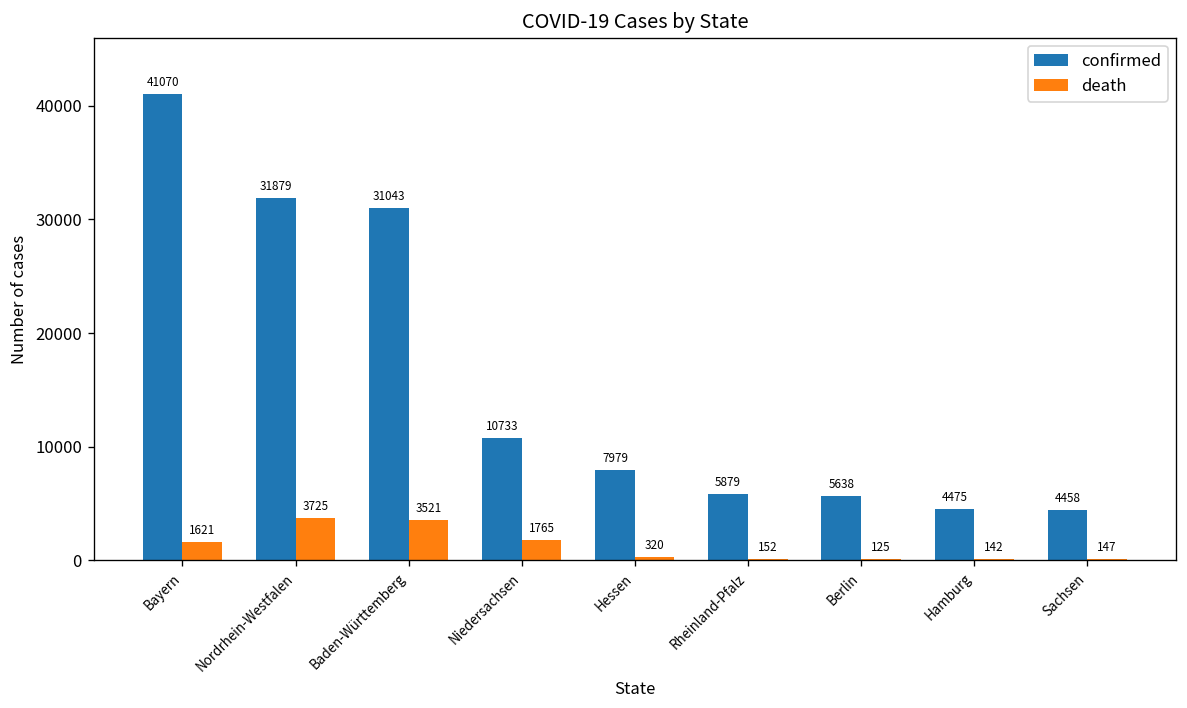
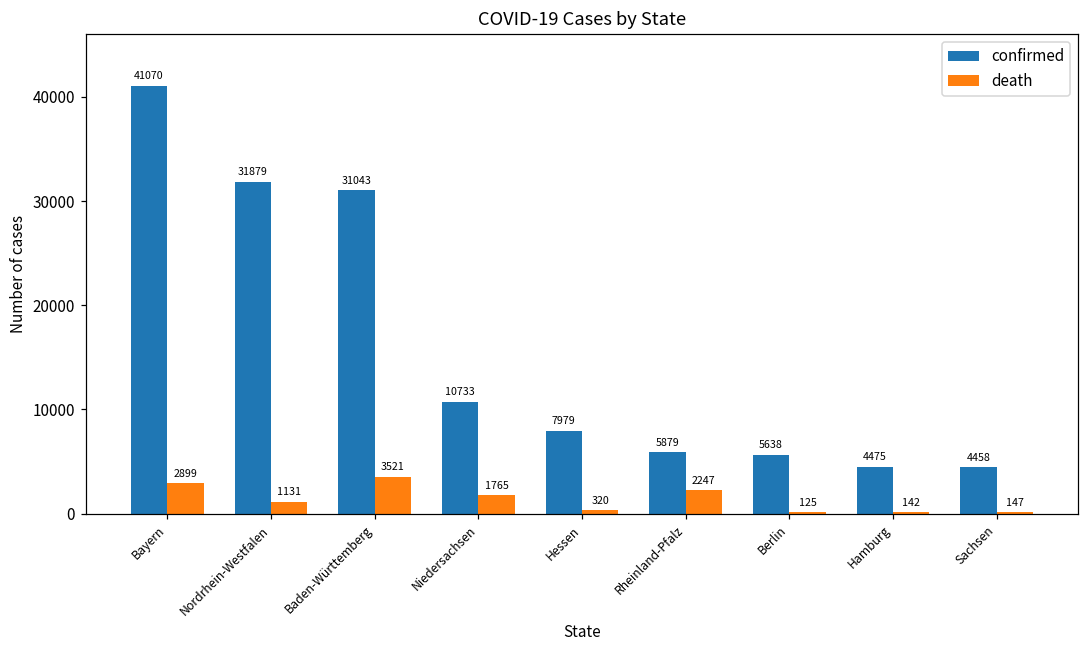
death, Bayern: 1621 -> 2899
death, Nordrhein-Westfalen: 3725 -> 1131
death, Rheinland-Pfalz: 152 -> 2247
